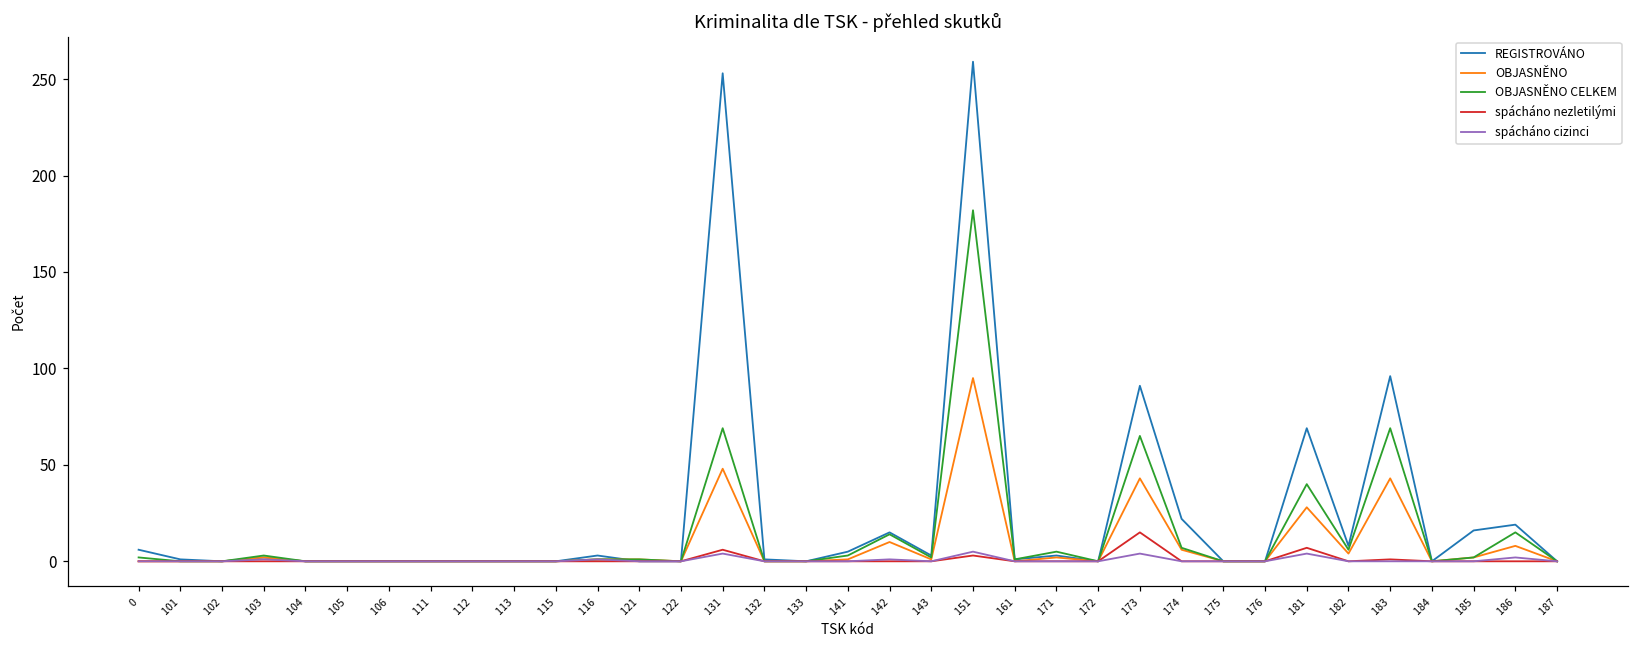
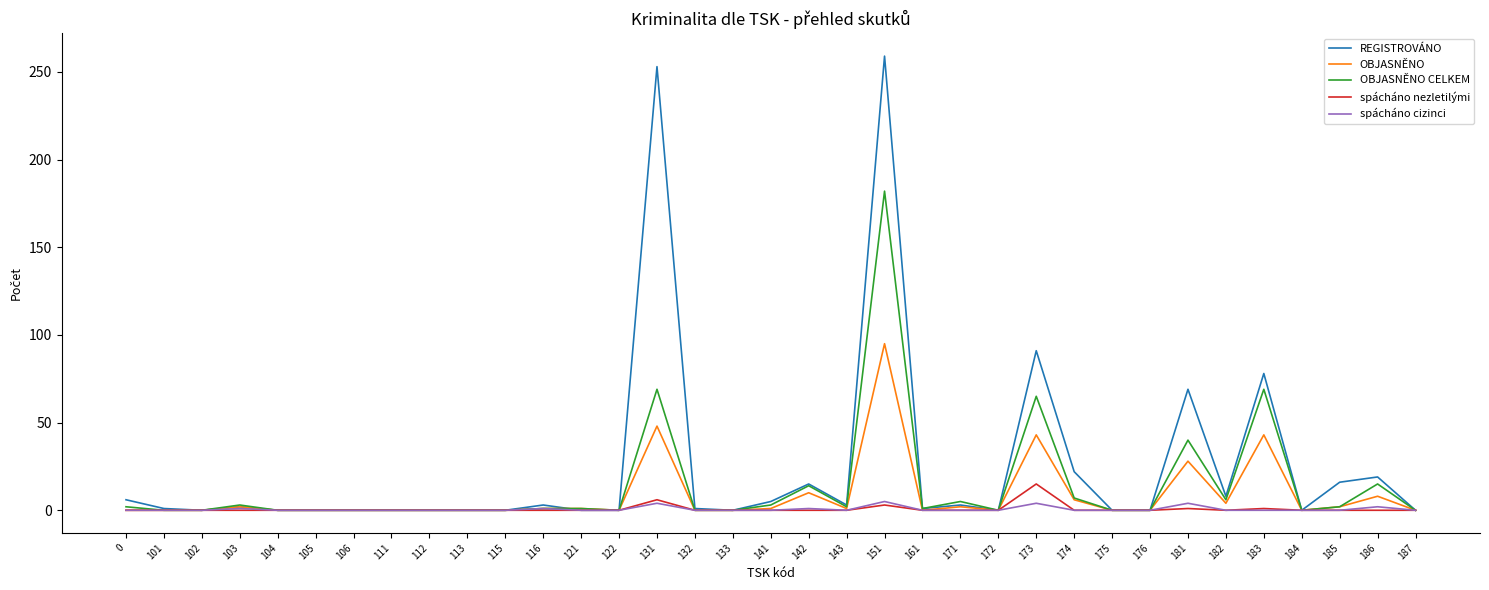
spácháno nezletilými, 181: 7 -> 1
REGISTROVÁNO, 183: 96 -> 78
